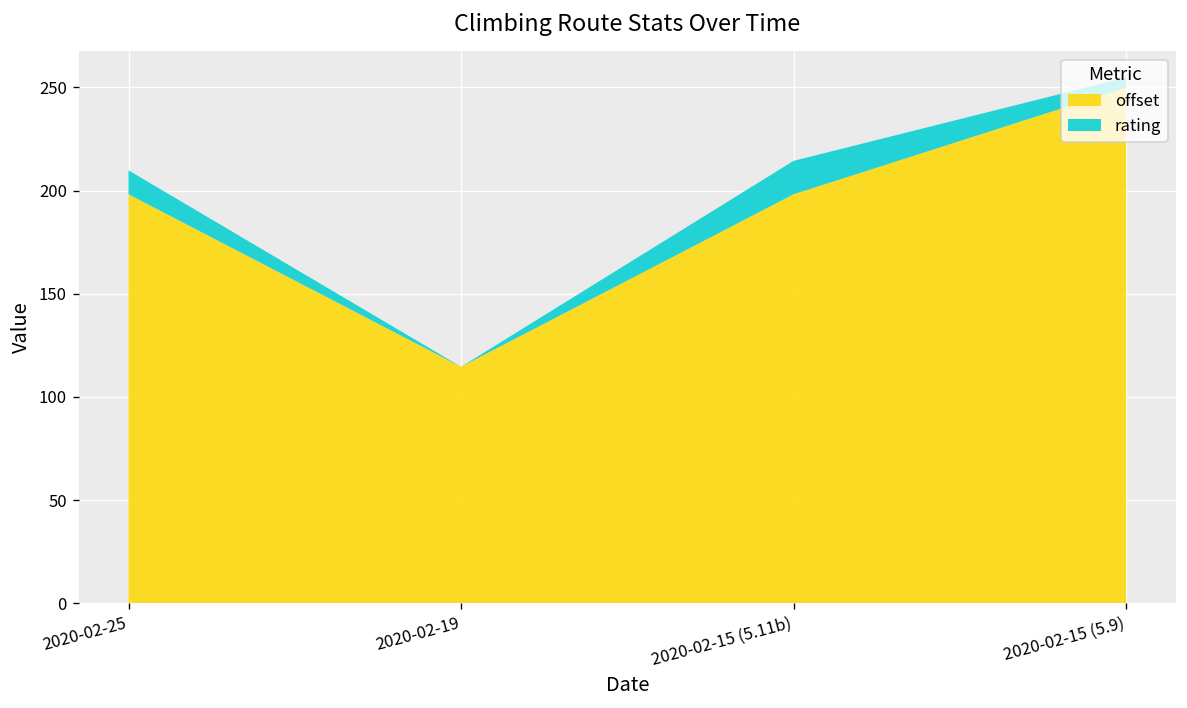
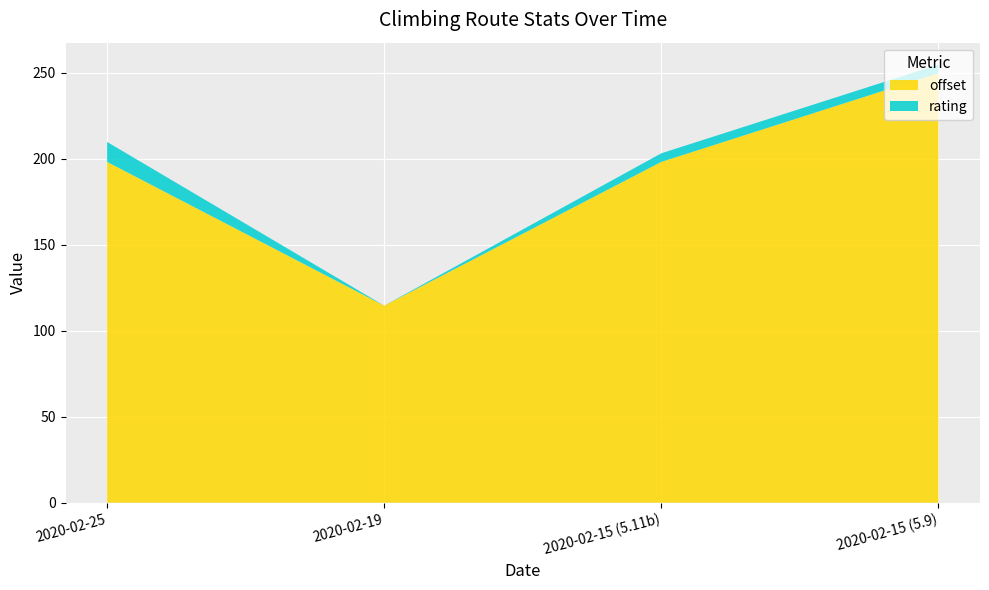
rating, 2020-02-15 (5.11b): 16 -> 5
